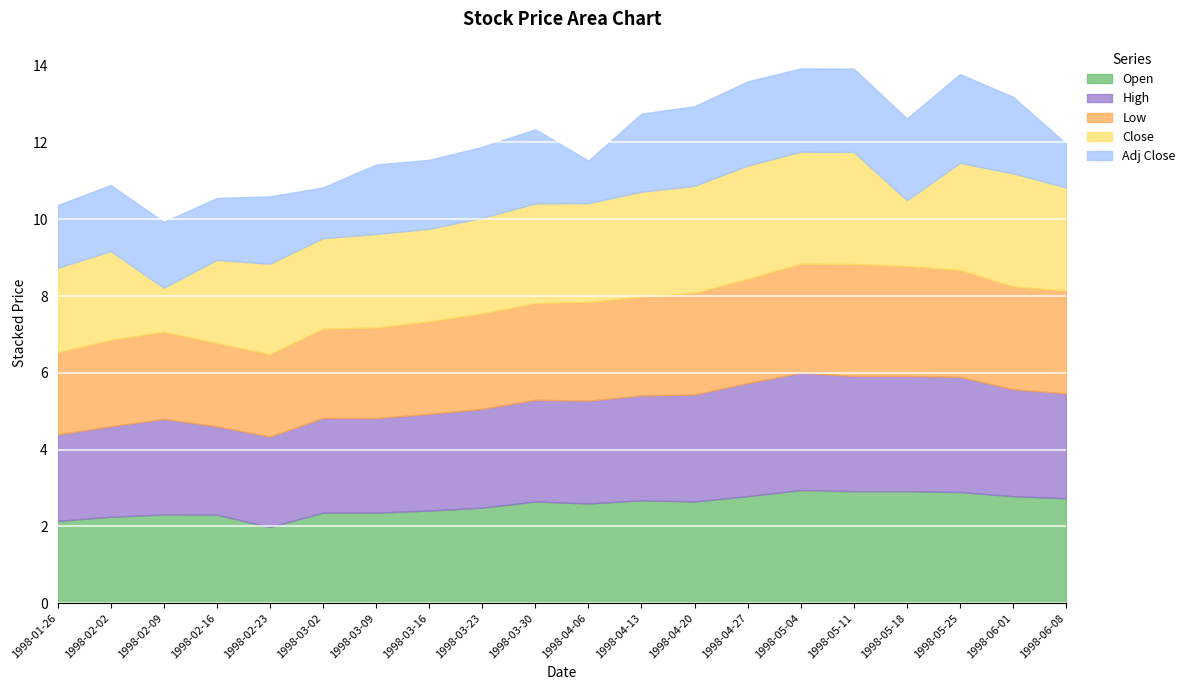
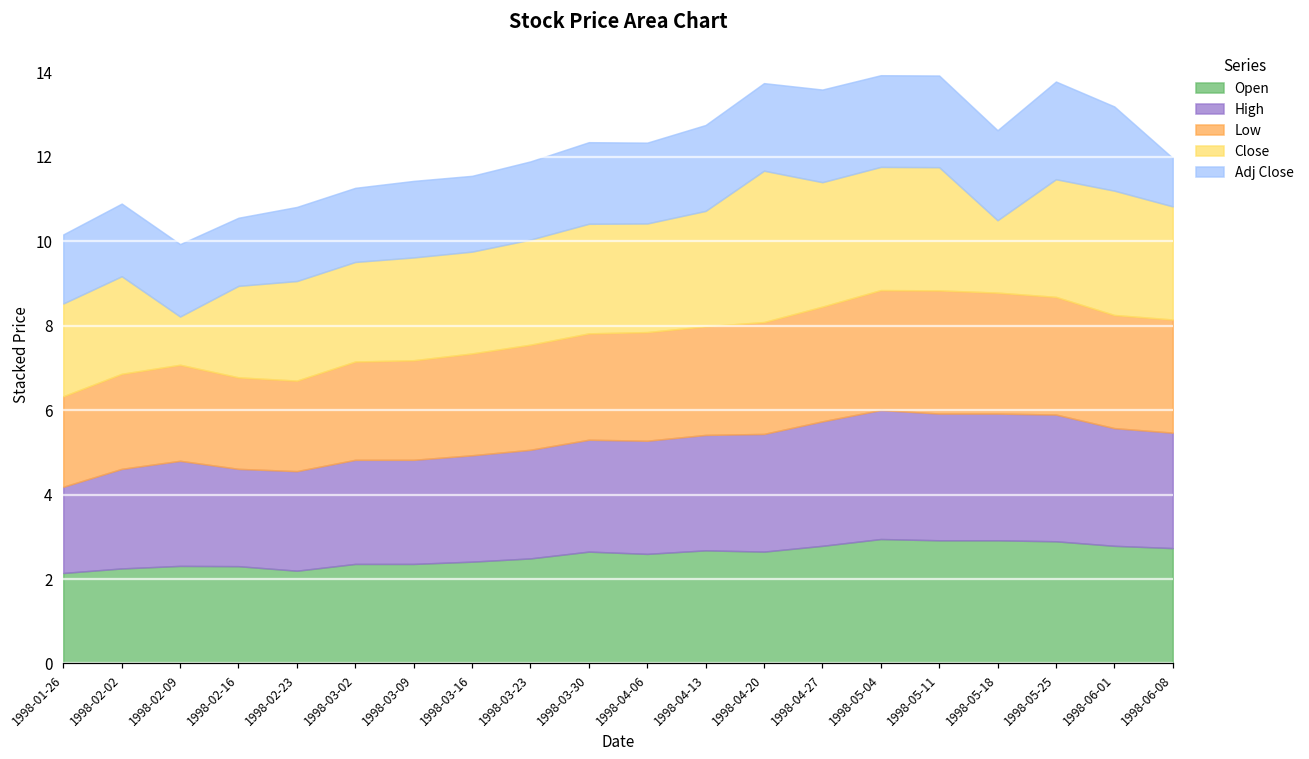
High, 1998-01-26: 2.3 -> 2.0
Open, 1998-02-23: 2.0 -> 2.2
Adj Close, 1998-03-02: 1.3 -> 1.8
Adj Close, 1998-04-06: 1.1 -> 1.9
Close, 1998-04-20: 2.8 -> 3.6
